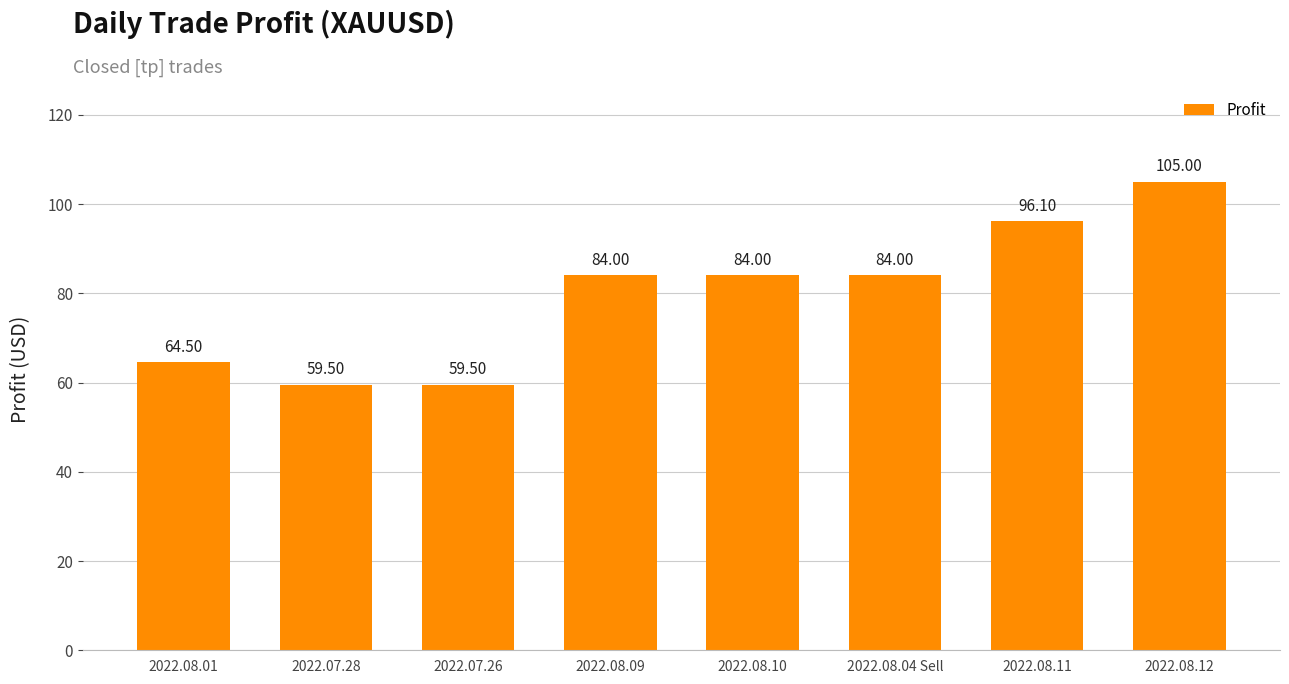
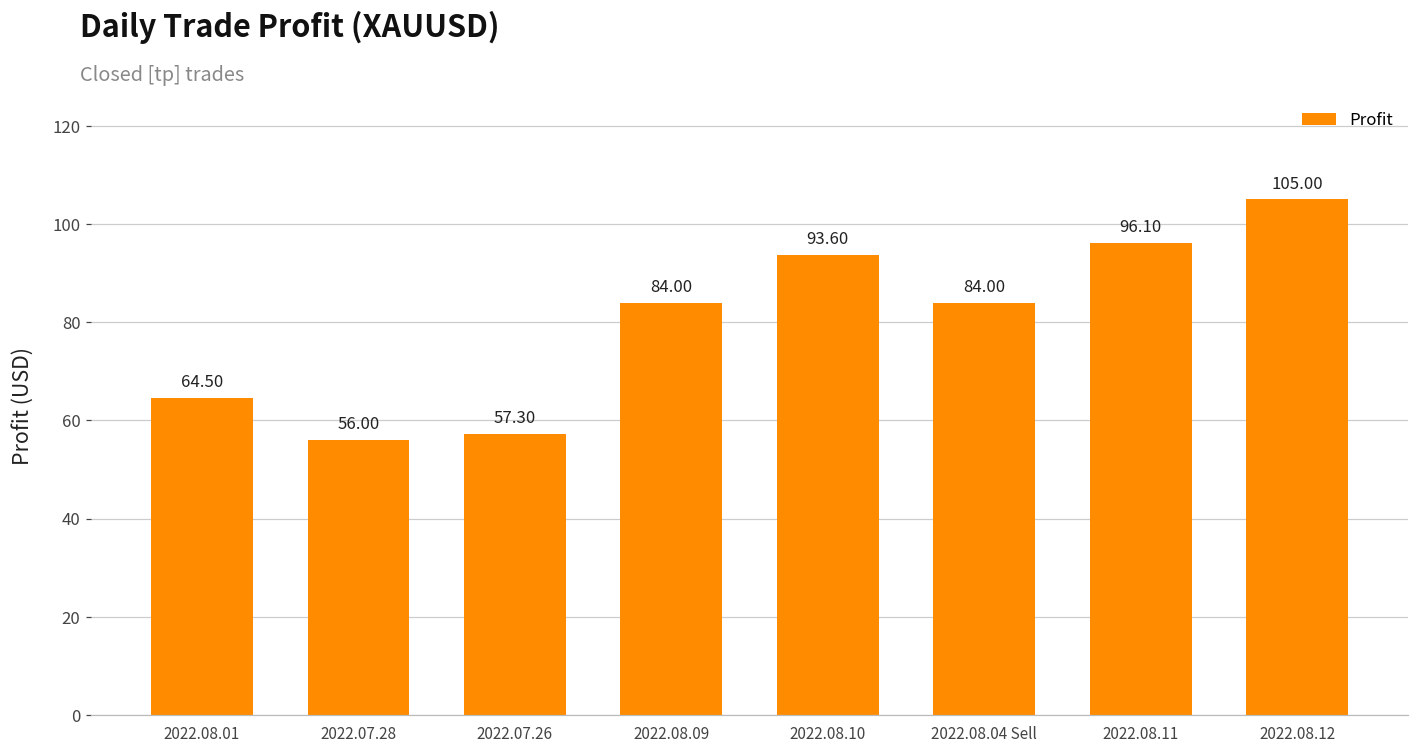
2022.07.28: 59.50 -> 56.00
2022.07.26: 59.50 -> 57.30
2022.08.10: 84.00 -> 93.60
